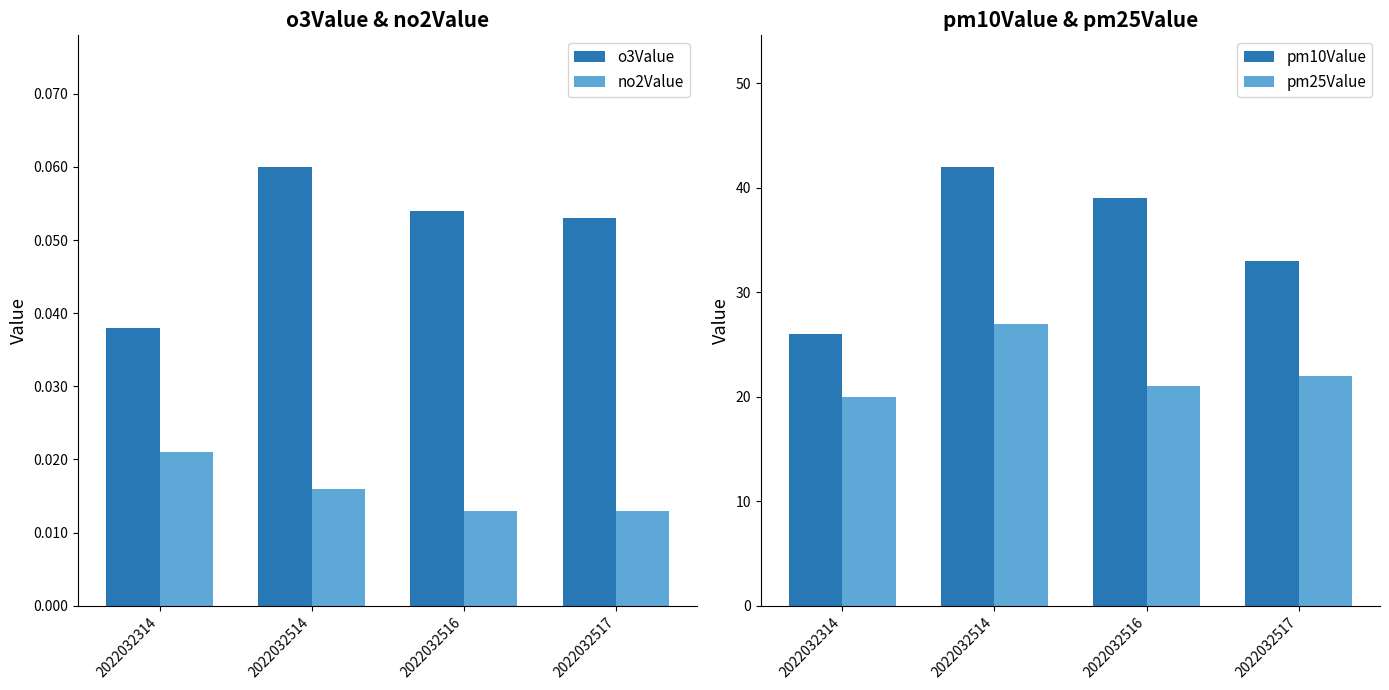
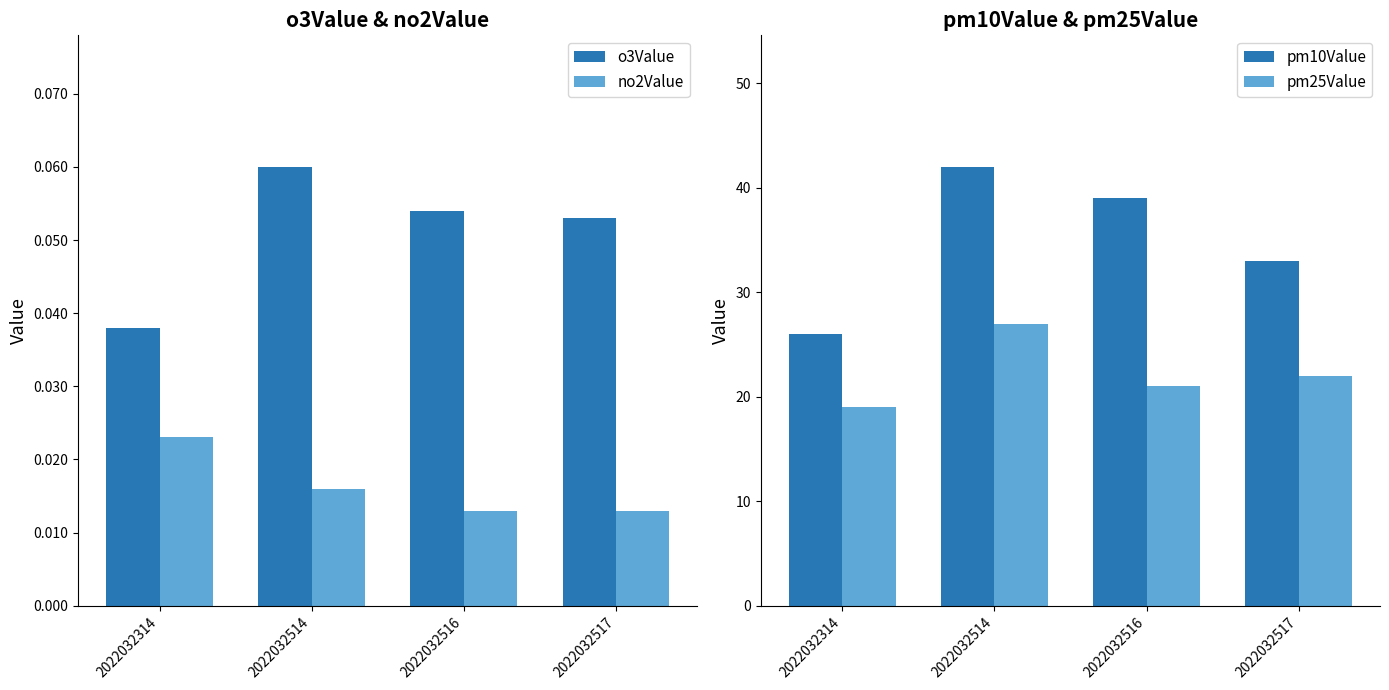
o3Value & no2Value, no2Value, 2022032314: 0.021 -> 0.023
pm10Value & pm25Value, pm25Value, 2022032314: 20 -> 19
